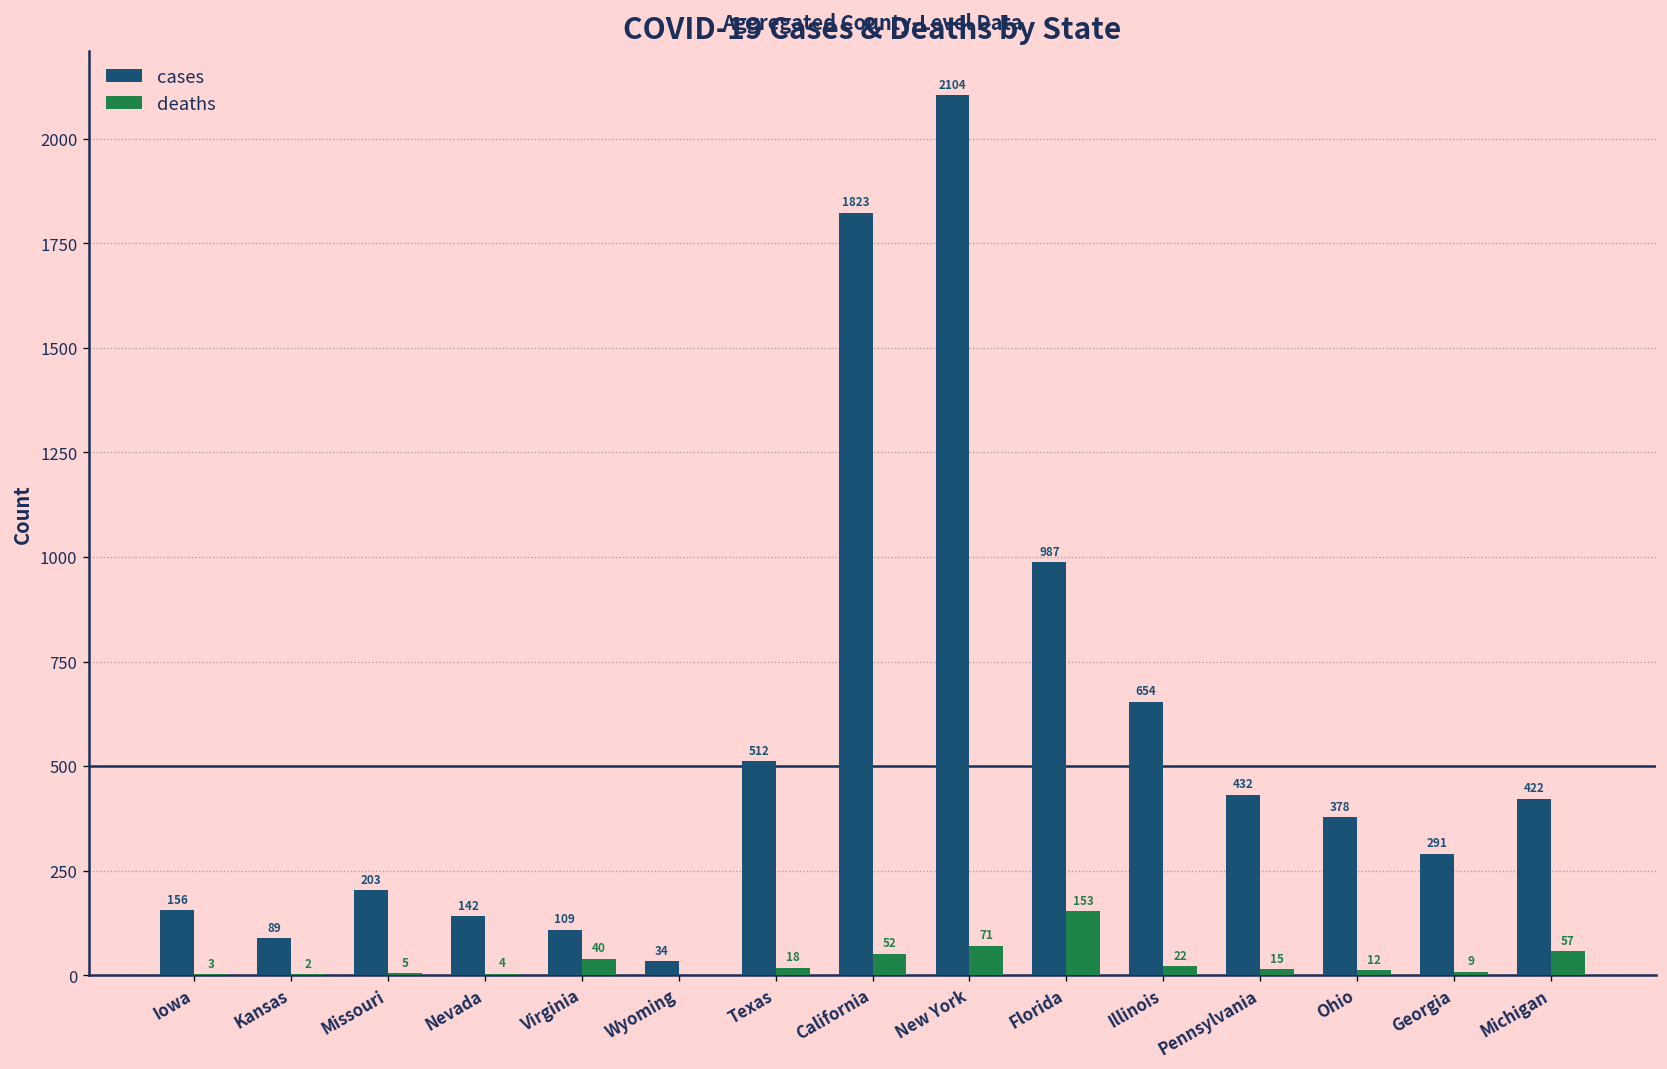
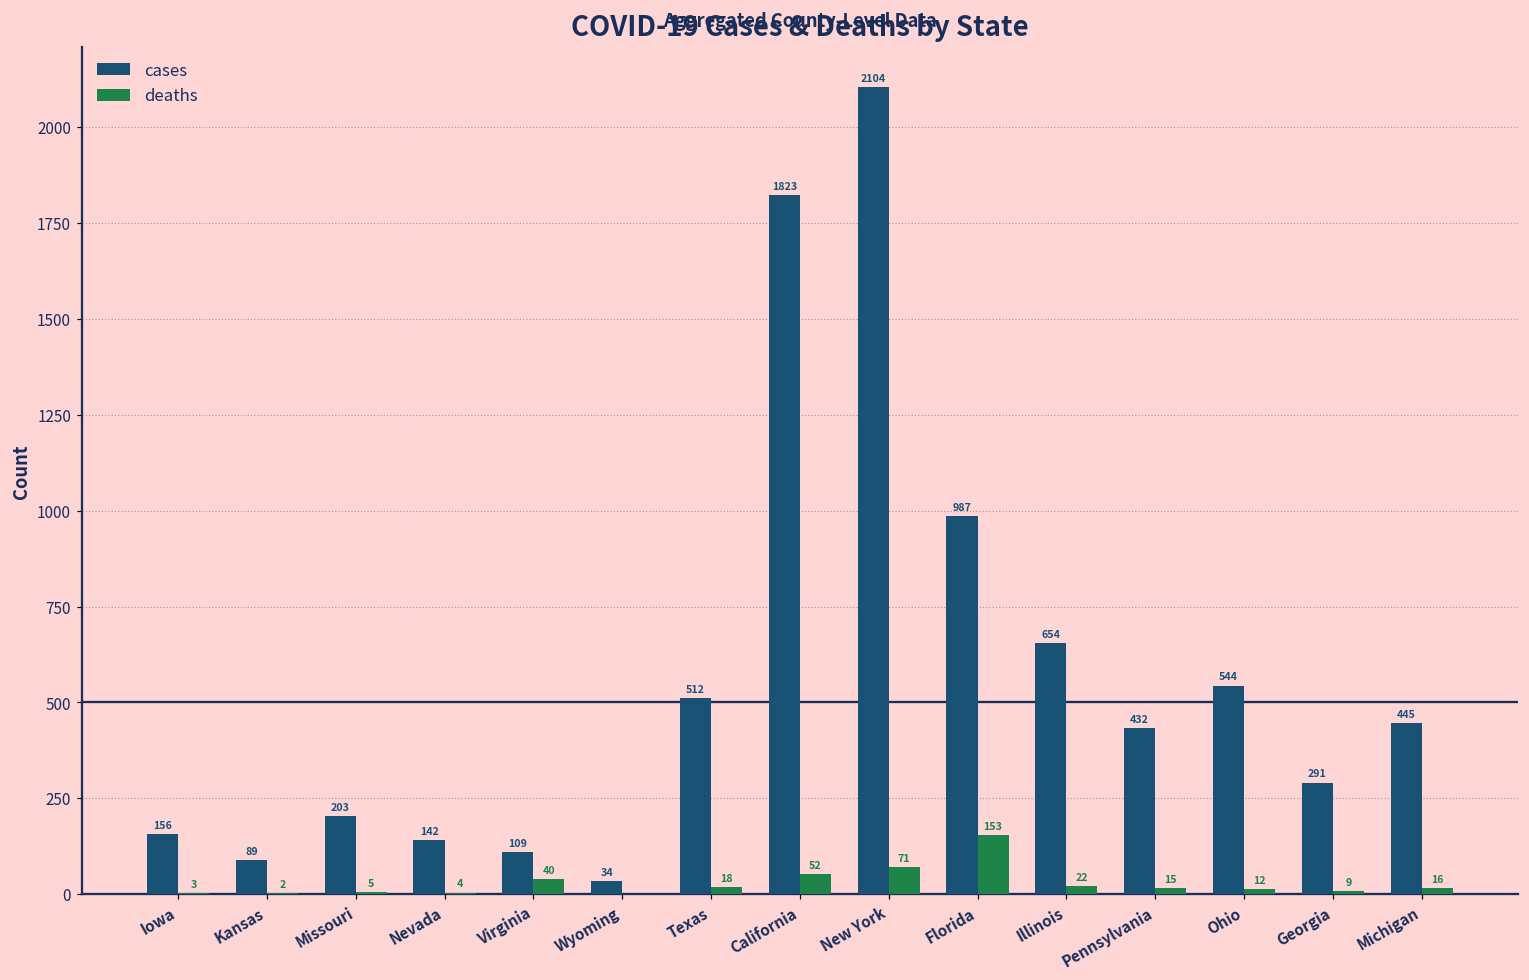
cases, Ohio: 378 -> 544
cases, Michigan: 422 -> 445
deaths, Michigan: 57 -> 16
